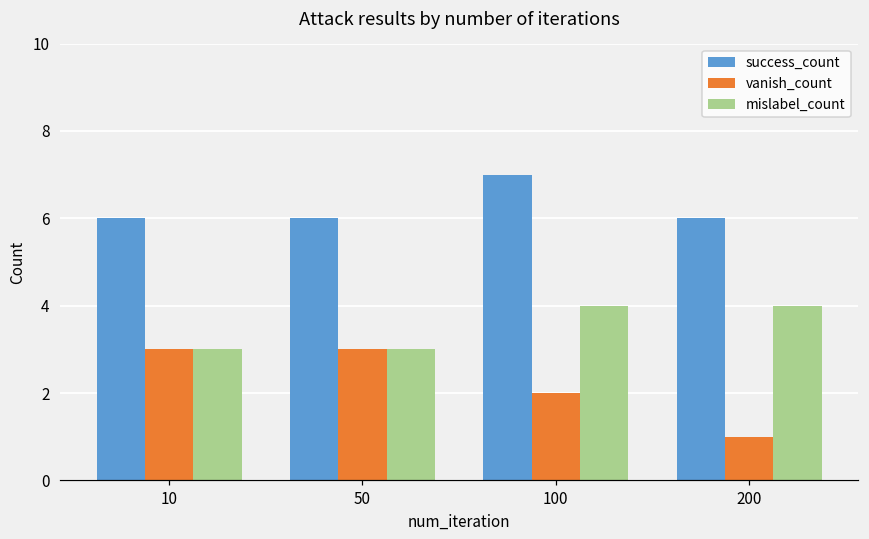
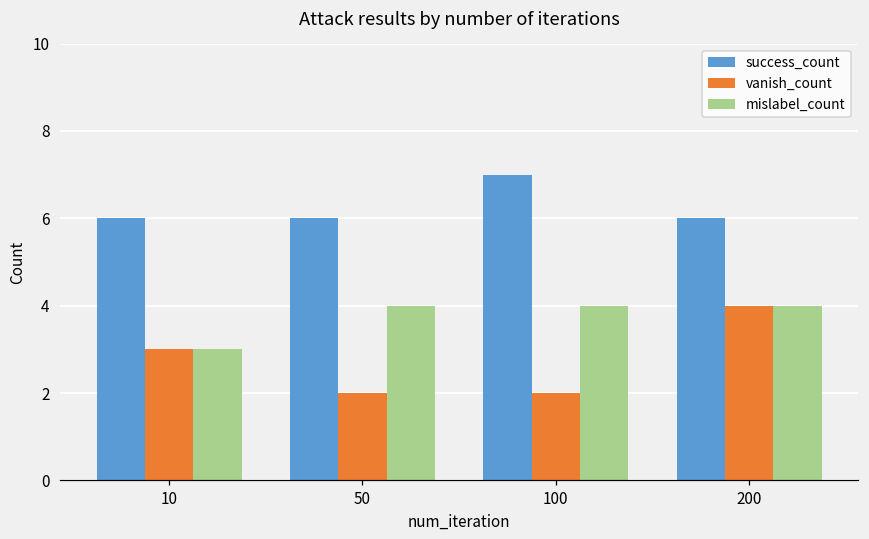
vanish_count, 50: 3 -> 2
mislabel_count, 50: 3 -> 4
vanish_count, 200: 1 -> 4
